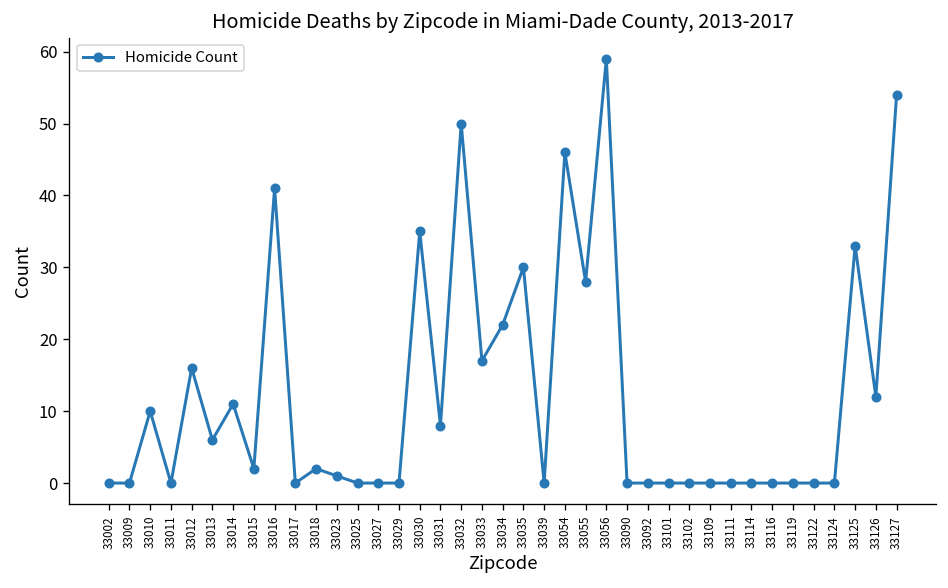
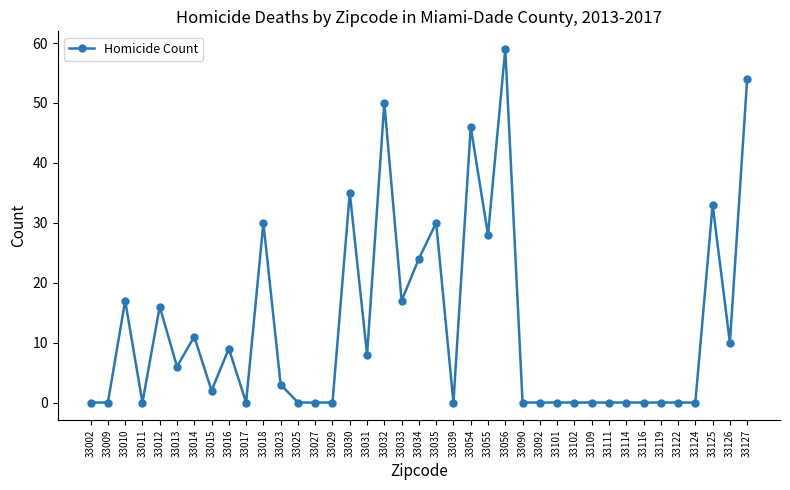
33010: 10 -> 17
33016: 41 -> 9
33018: 2 -> 30
33023: 1 -> 3
33034: 22 -> 24
33126: 12 -> 10
